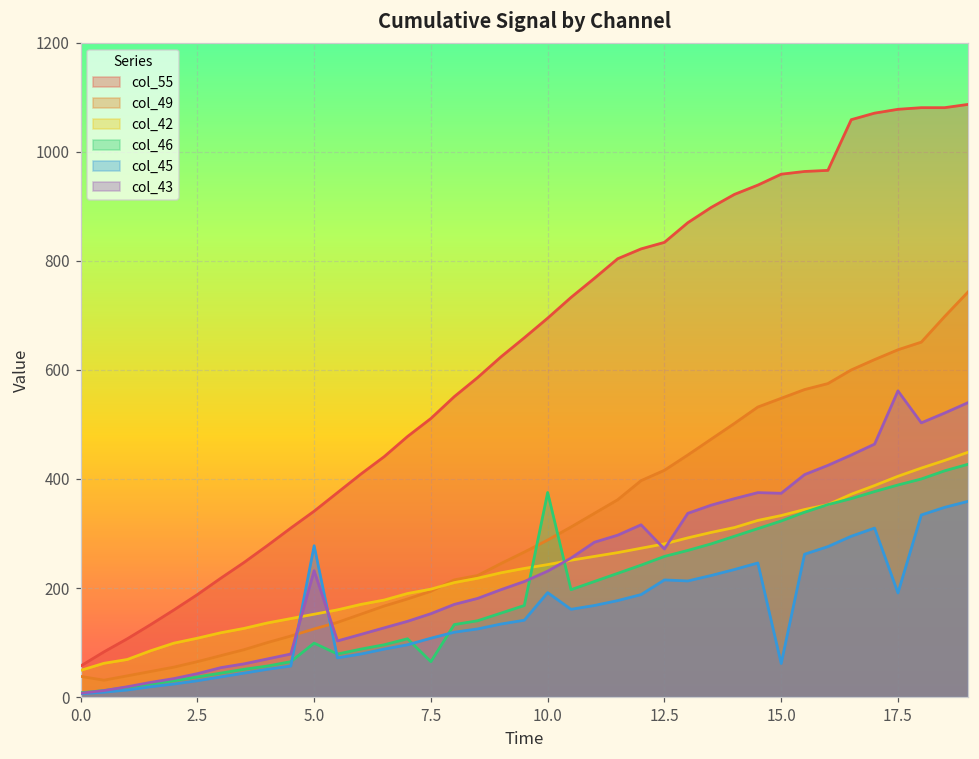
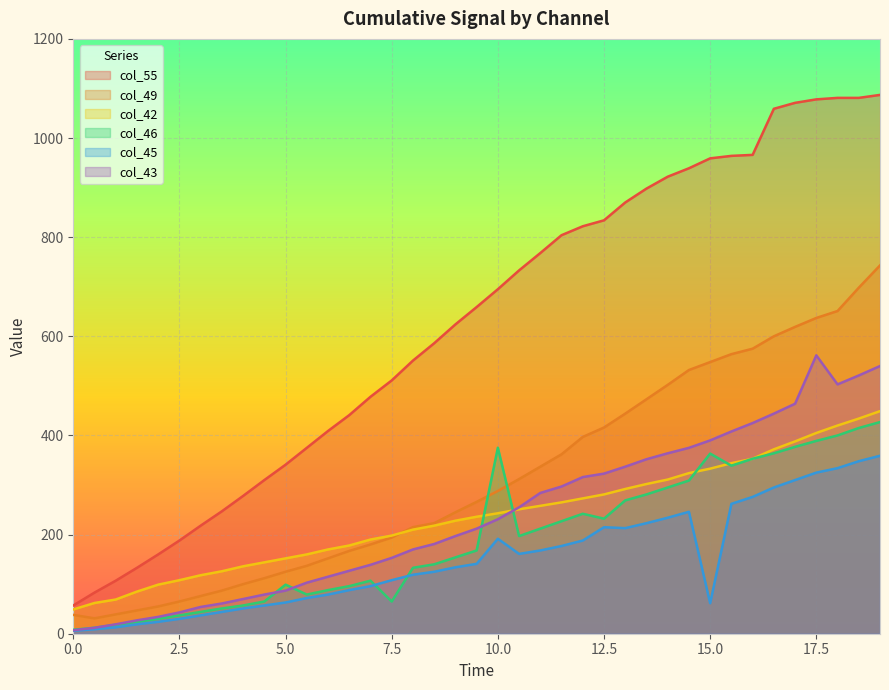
col_45, 5.0: 280 -> 60
col_43, 5.0: 230 -> 90
col_46, 12.5: 260 -> 230
col_43, 12.5: 270 -> 320
col_46, 15.0: 320 -> 360
col_43, 15.0: 370 -> 390
col_45, 17.5: 190 -> 330
